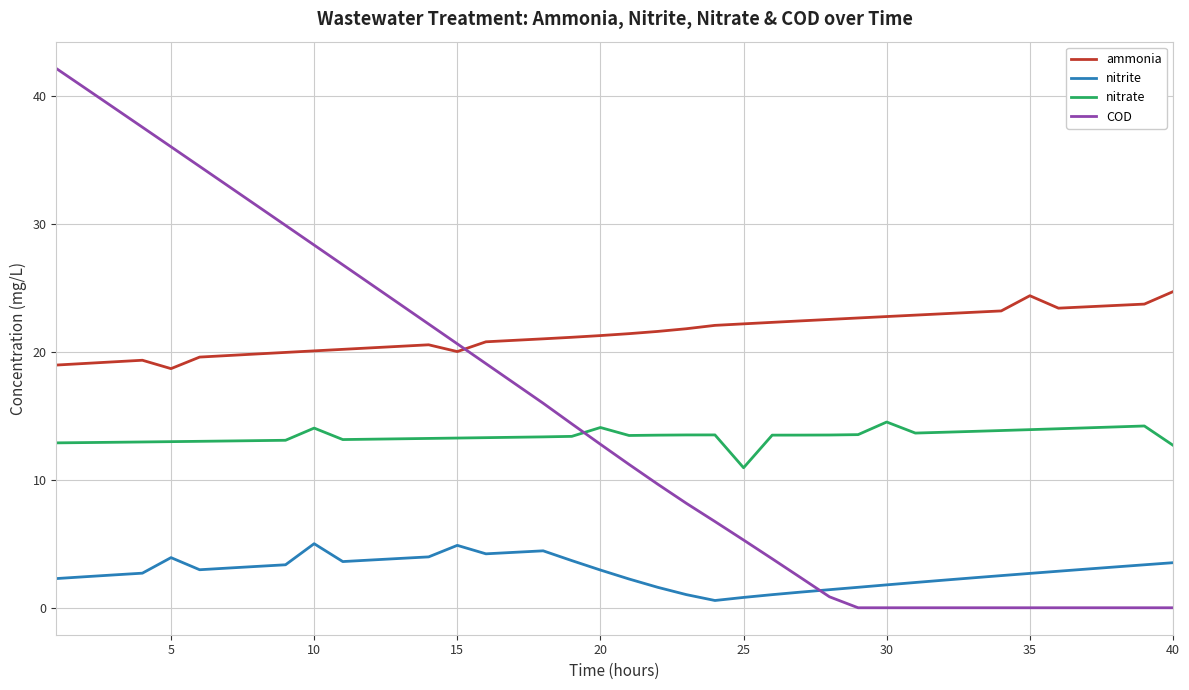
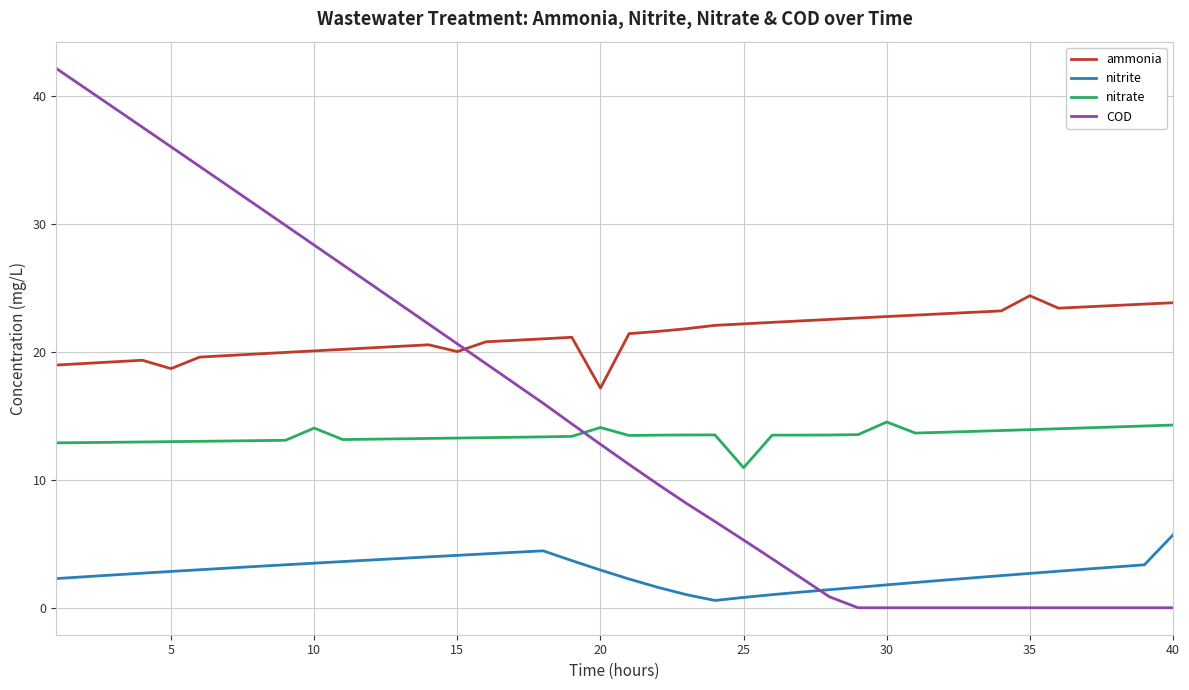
nitrite, 5: 3.9 -> 2.8
nitrite, 10: 5.0 -> 3.5
nitrite, 15: 4.9 -> 4.1
ammonia, 20: 21.3 -> 17.2
ammonia, 40: 24.7 -> 23.8
nitrite, 40: 3.5 -> 5.7
nitrate, 40: 12.7 -> 14.3
